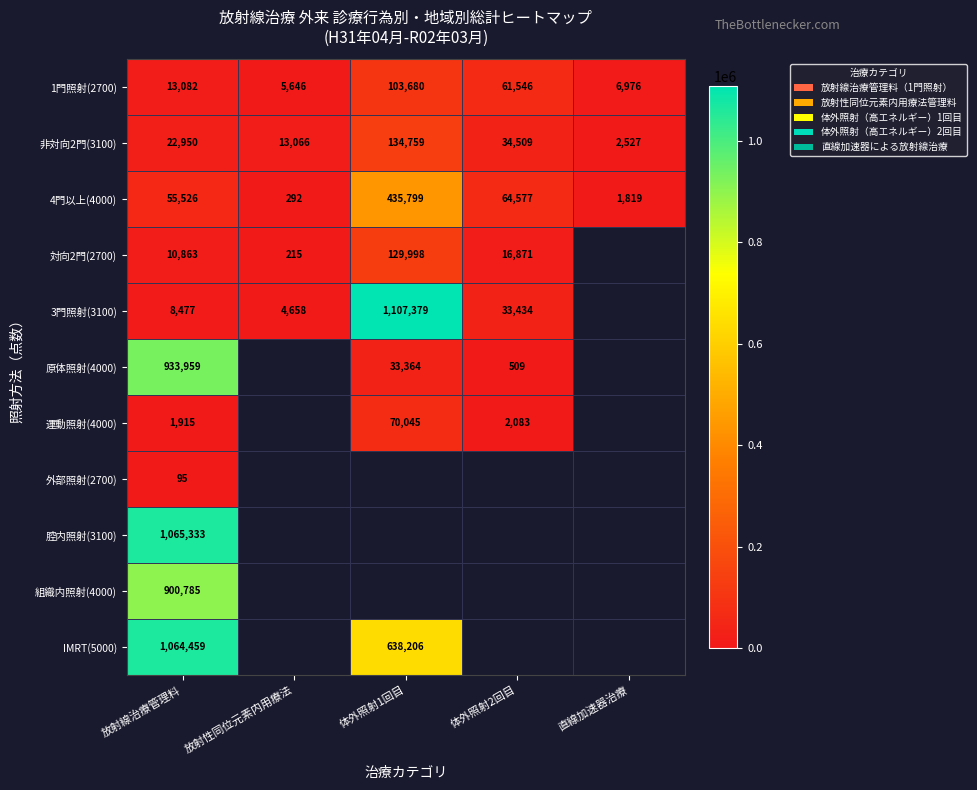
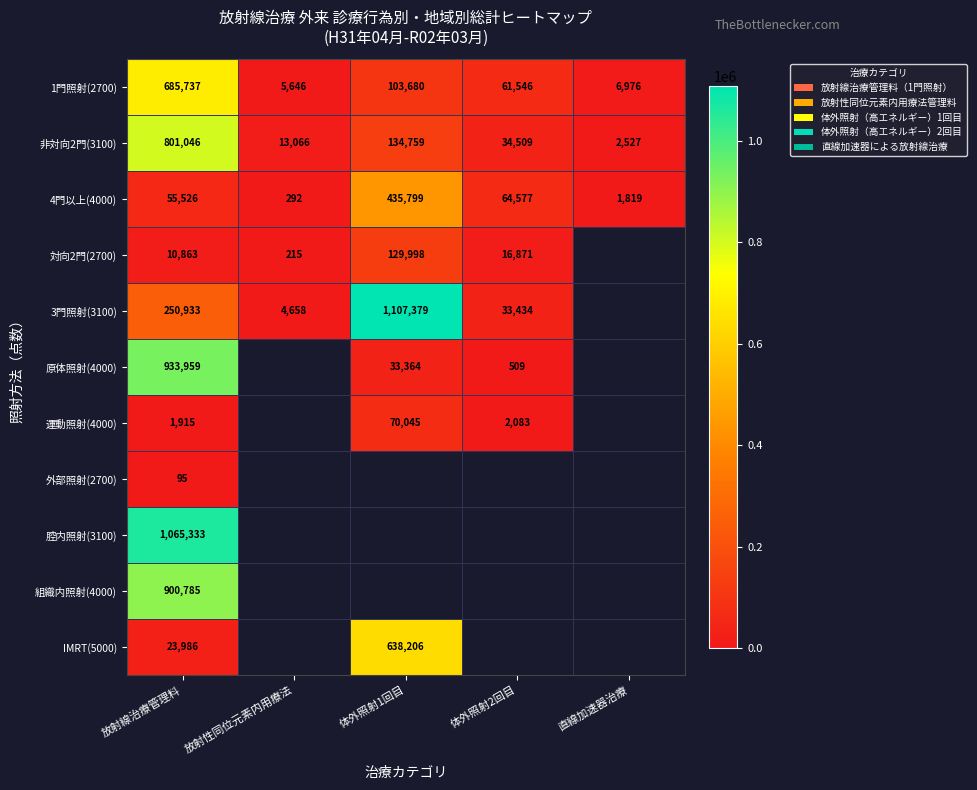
1門照射(2700), 放射線治療管理料: 13,082 -> 685,737
非対向2門(3100), 放射線治療管理料: 22,950 -> 801,046
3門照射(3100), 放射線治療管理料: 8,477 -> 250,933
IMRT(5000), 放射線治療管理料: 1,064,459 -> 23,986
